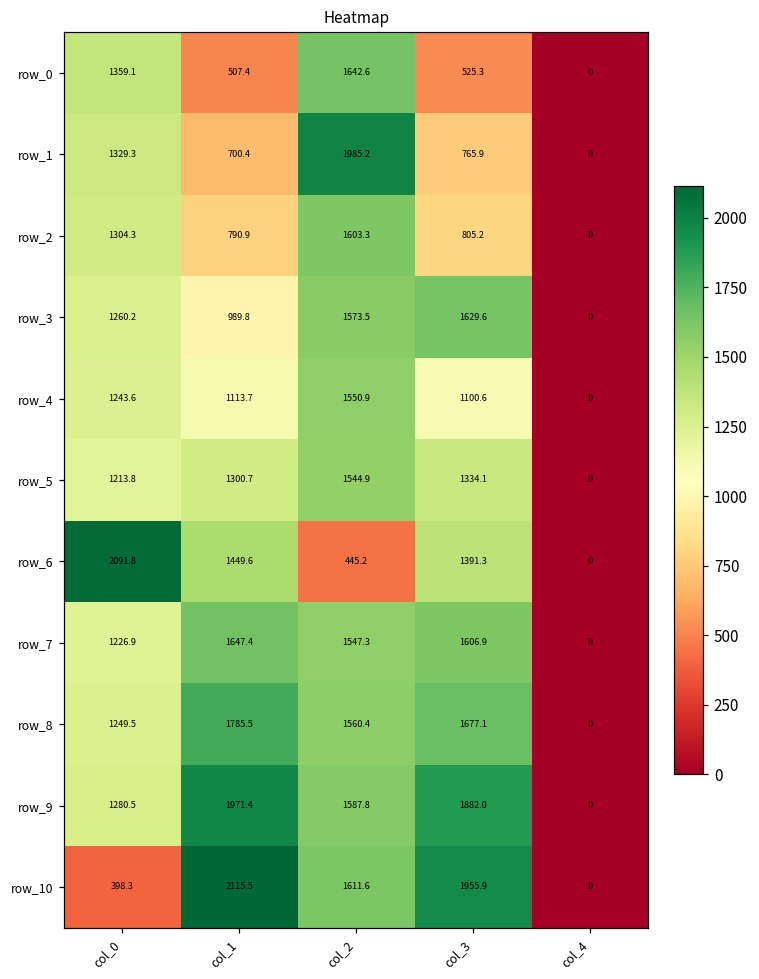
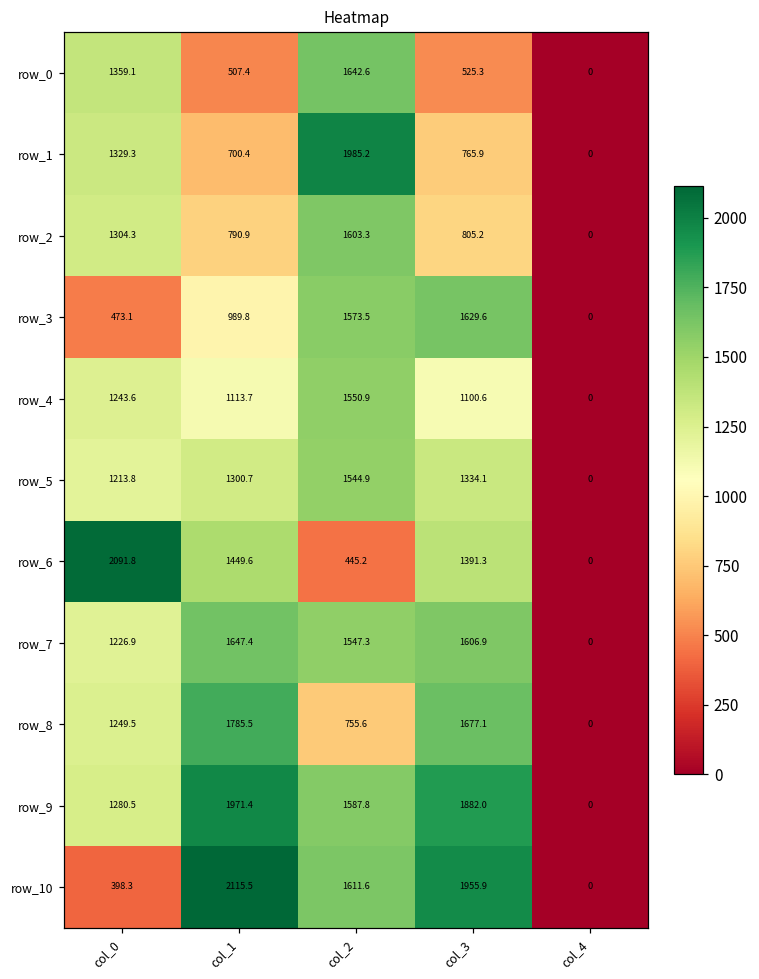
row_3, col_0: 1260.2 -> 473.1
row_8, col_2: 1560.4 -> 755.6
